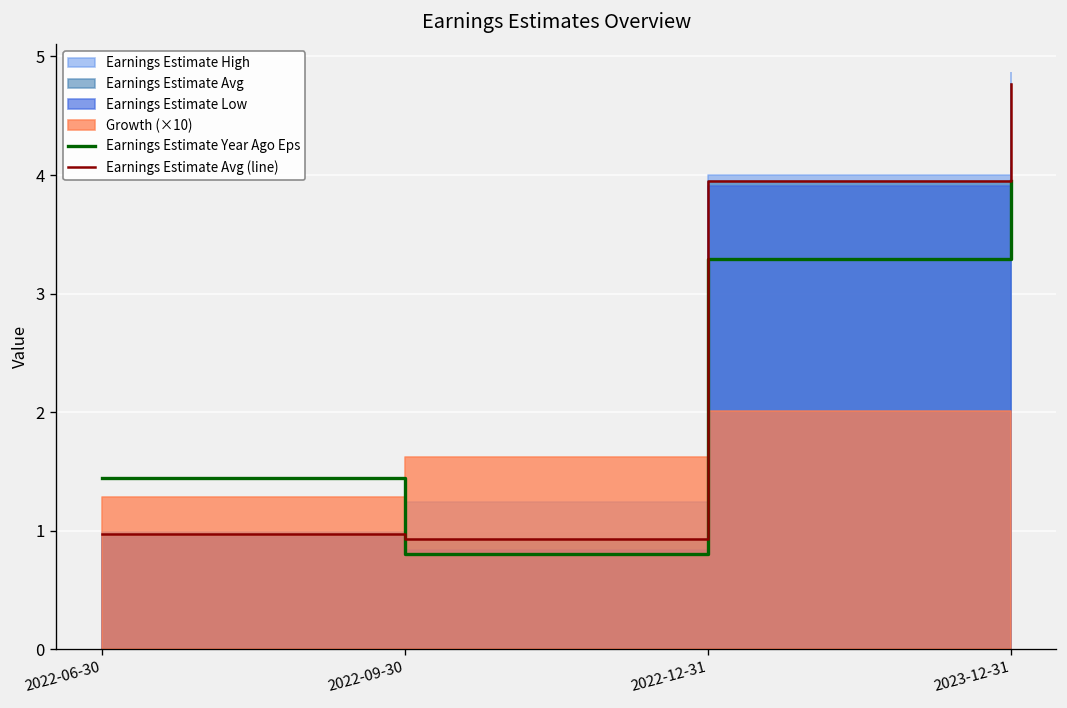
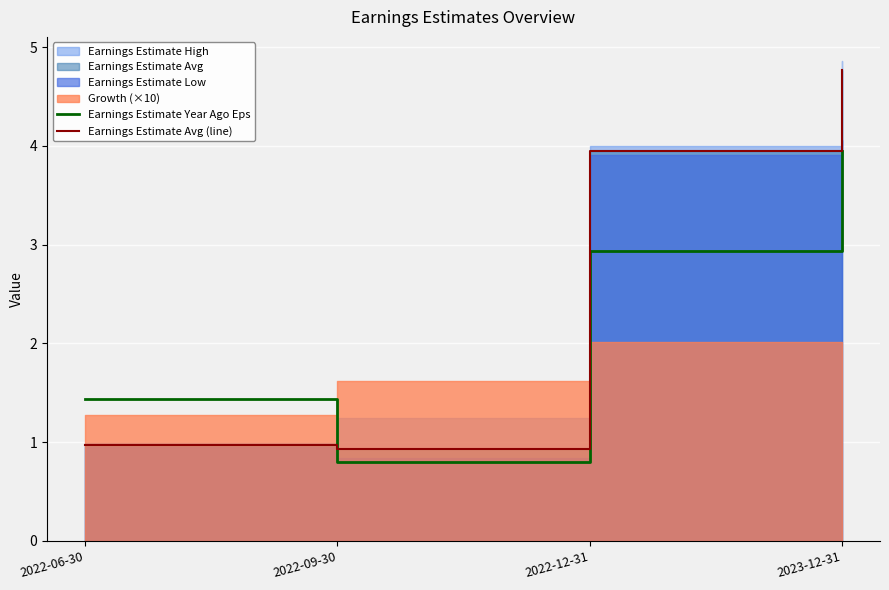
Earnings Estimate Year Ago Eps, 2022-12-31: 3.3 -> 2.9
